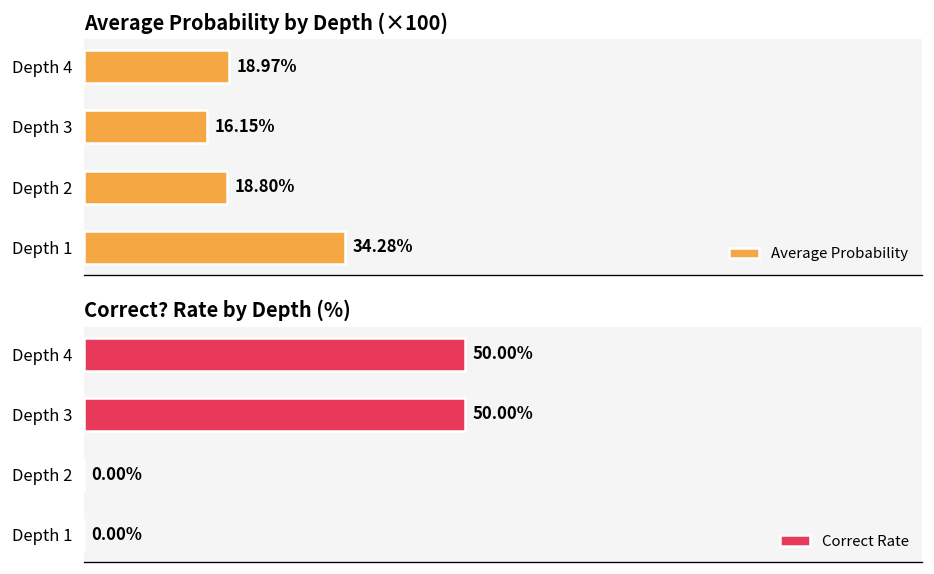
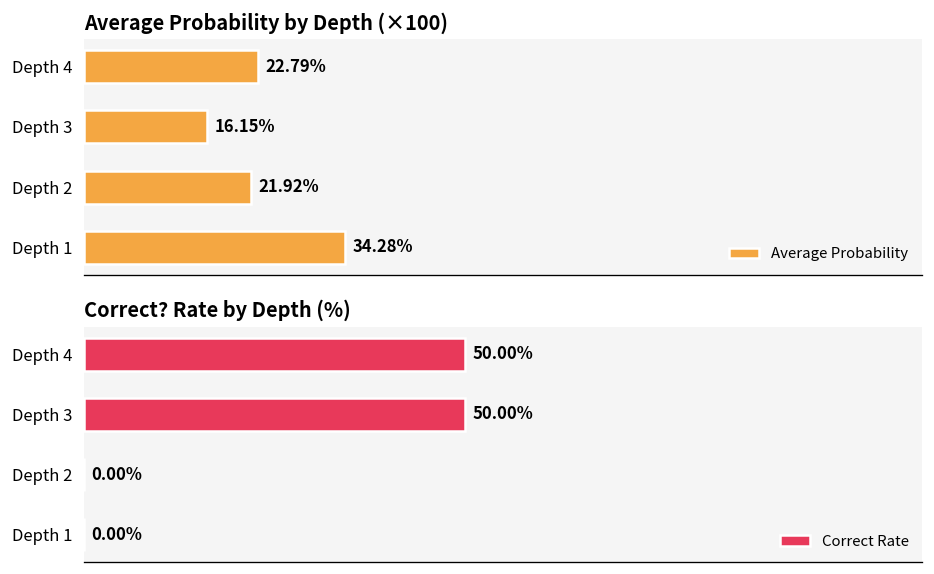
Average Probability by Depth (×100), Depth 4: 18.97% -> 22.79%
Average Probability by Depth (×100), Depth 2: 18.80% -> 21.92%
